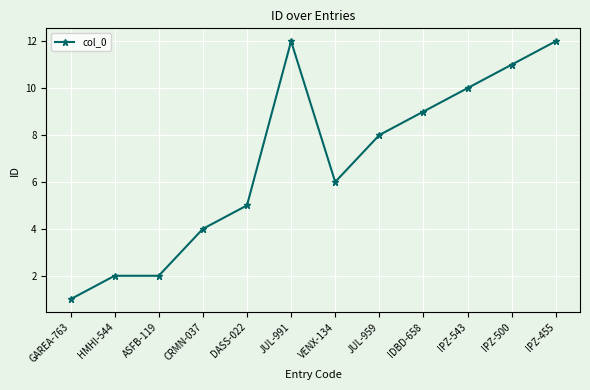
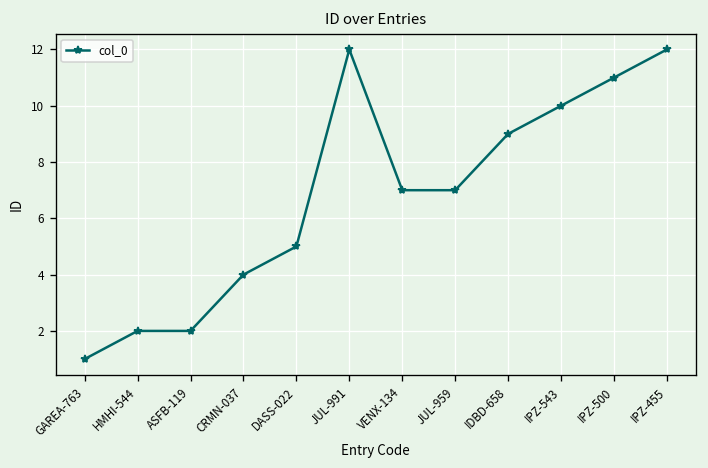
VENX-134: 6 -> 7
JUL-959: 8 -> 7
